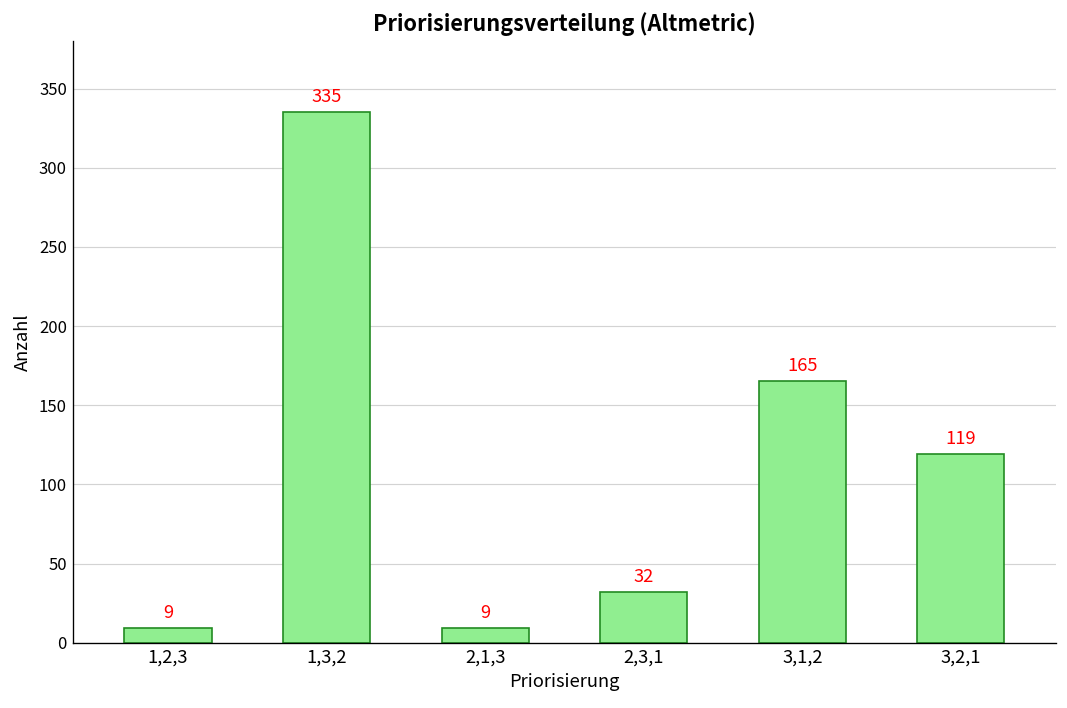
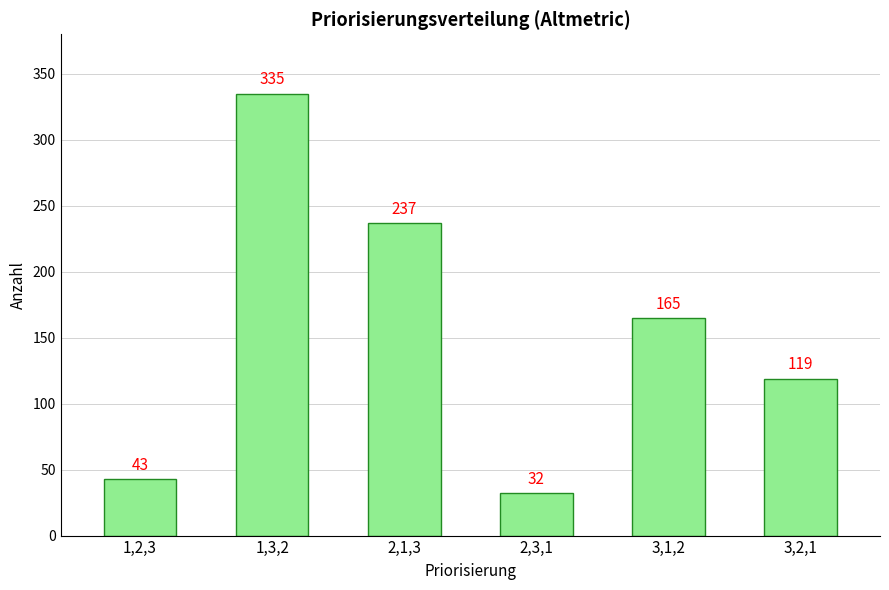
1,2,3: 9 -> 43
2,1,3: 9 -> 237
